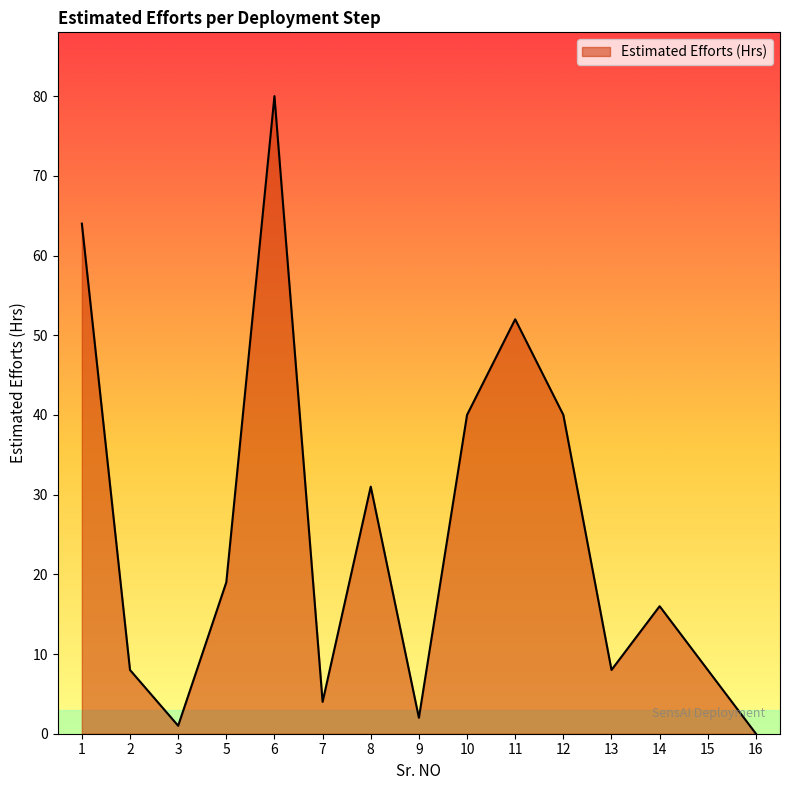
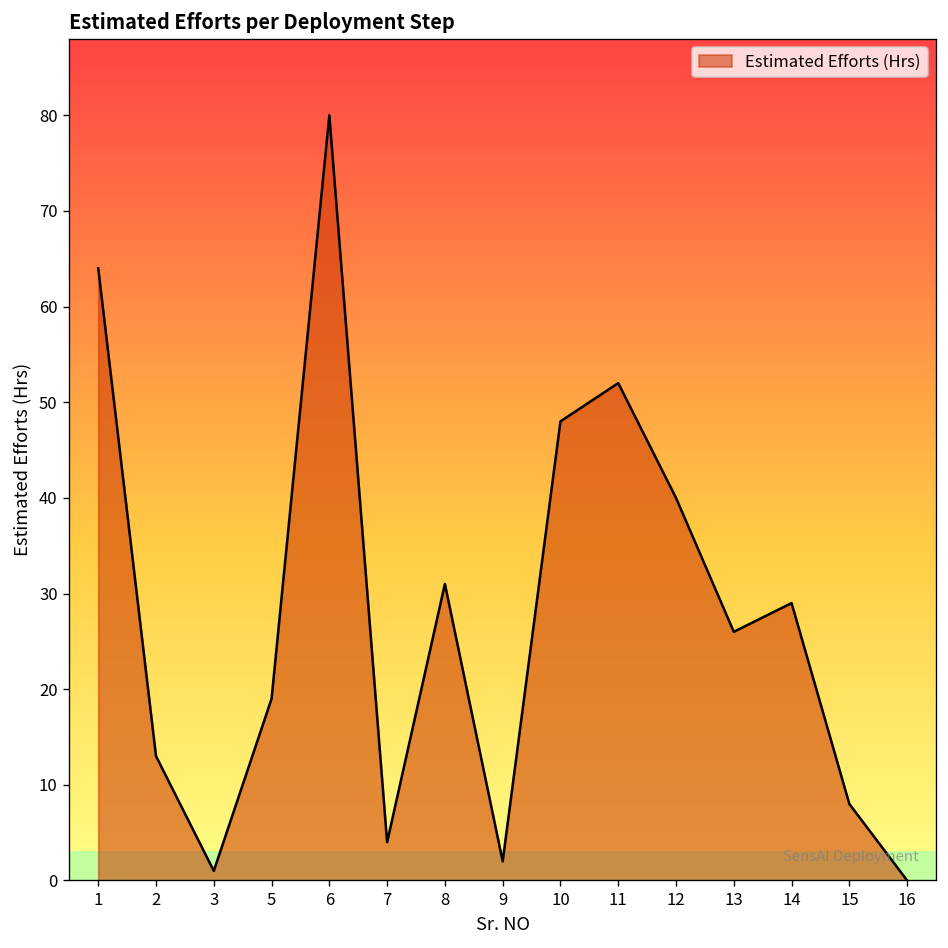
2: 8 -> 13
10: 40 -> 48
13: 8 -> 26
14: 16 -> 29
